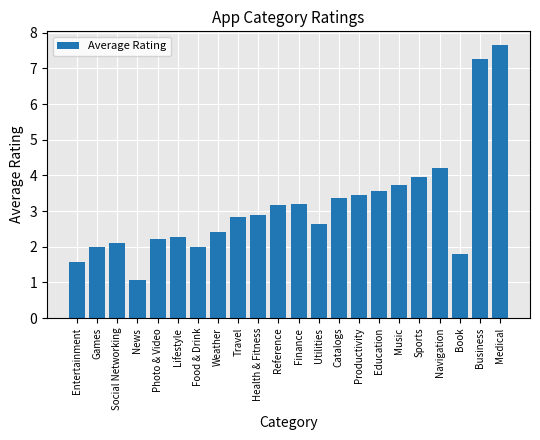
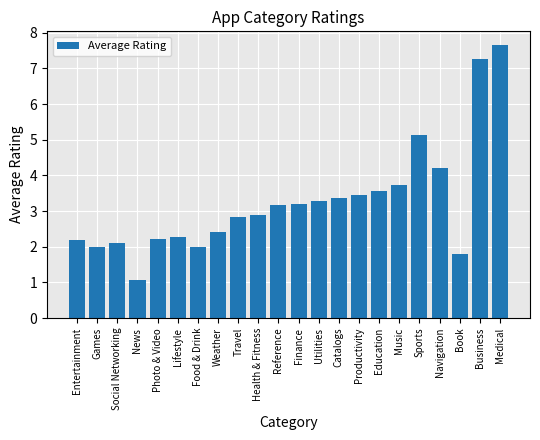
Entertainment: 1.6 -> 2.2
Utilities: 2.6 -> 3.3
Sports: 4.0 -> 5.1
